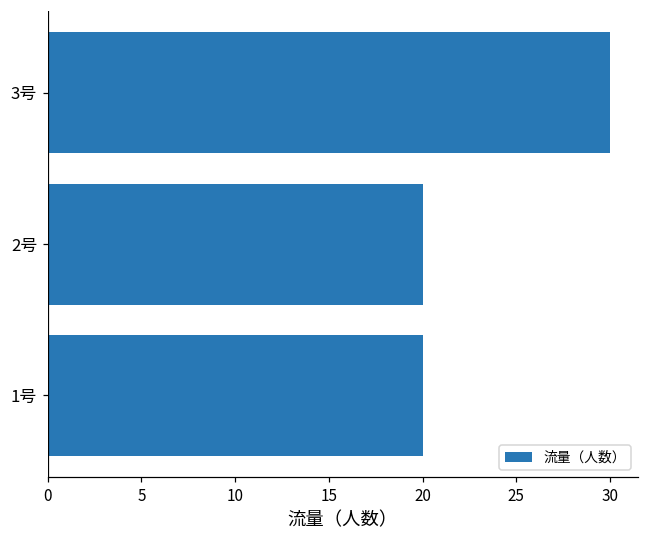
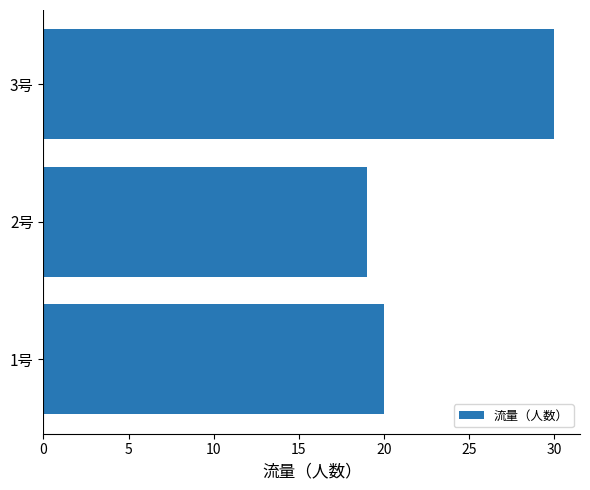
2号: 20 -> 19
